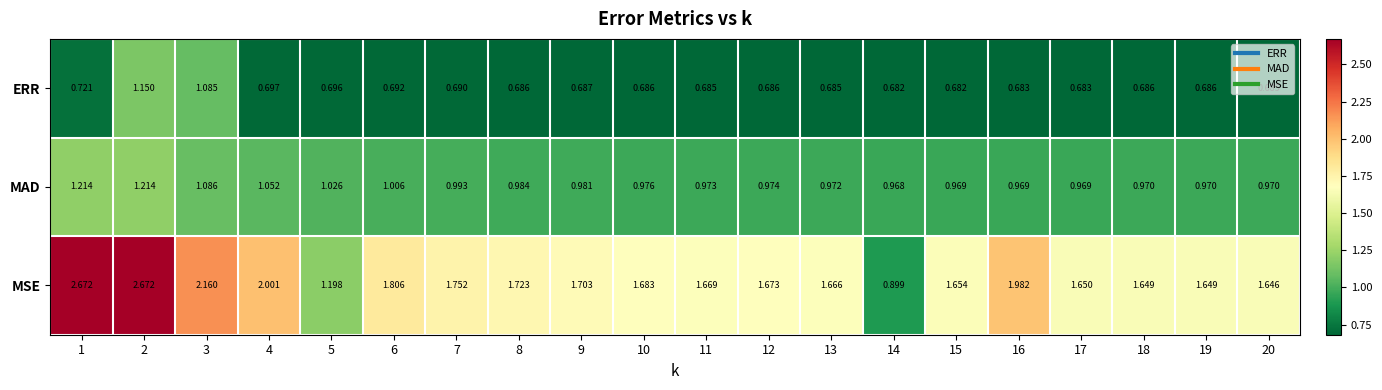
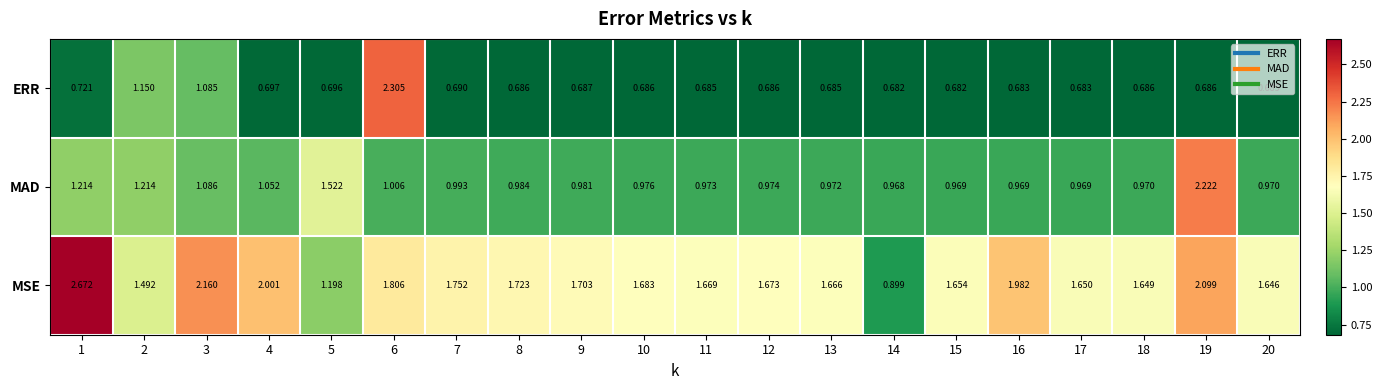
ERR, 6: 0.692 -> 2.305
MAD, 5: 1.026 -> 1.522
MAD, 19: 0.970 -> 2.222
MSE, 2: 2.672 -> 1.492
MSE, 19: 1.649 -> 2.099
